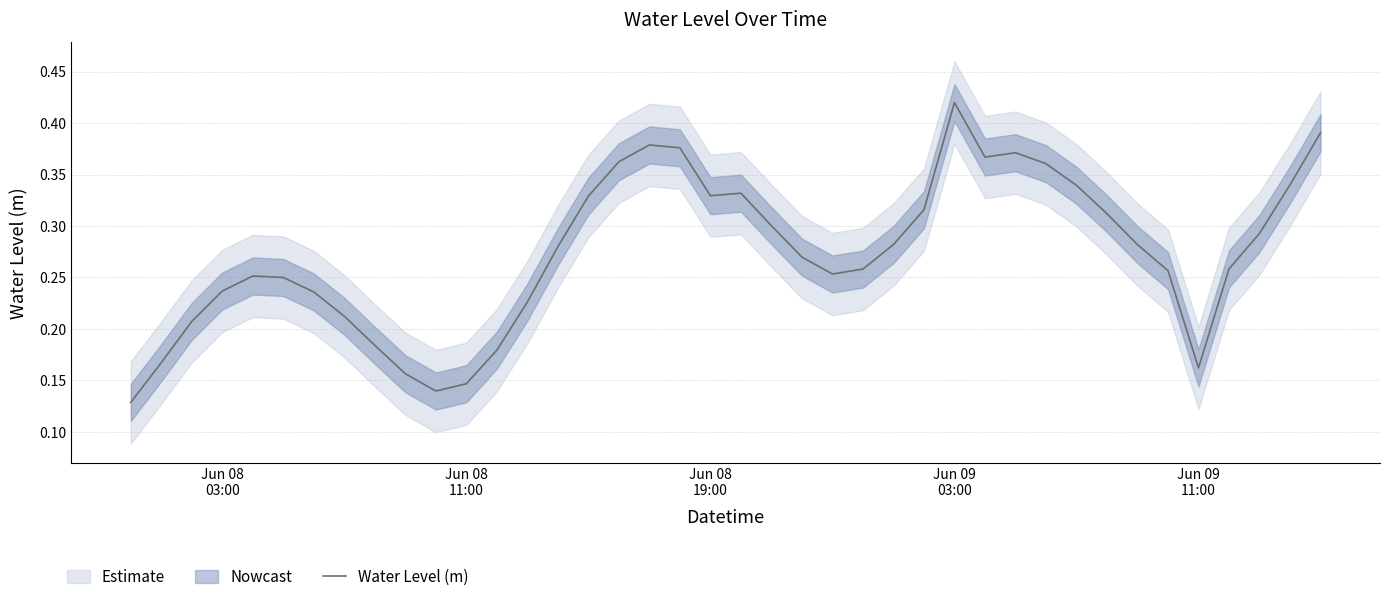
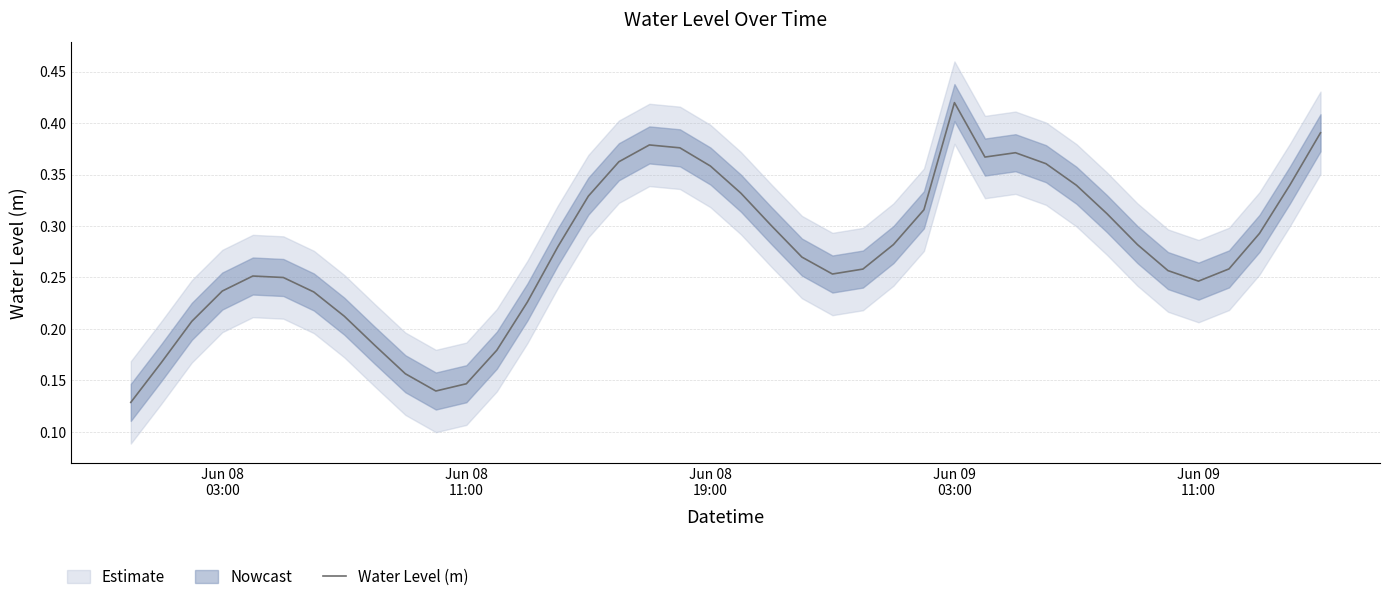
Water Level (m), Jun 08 19:00: 0.329 -> 0.358
Water Level (m), Jun 09 11:00: 0.162 -> 0.246
